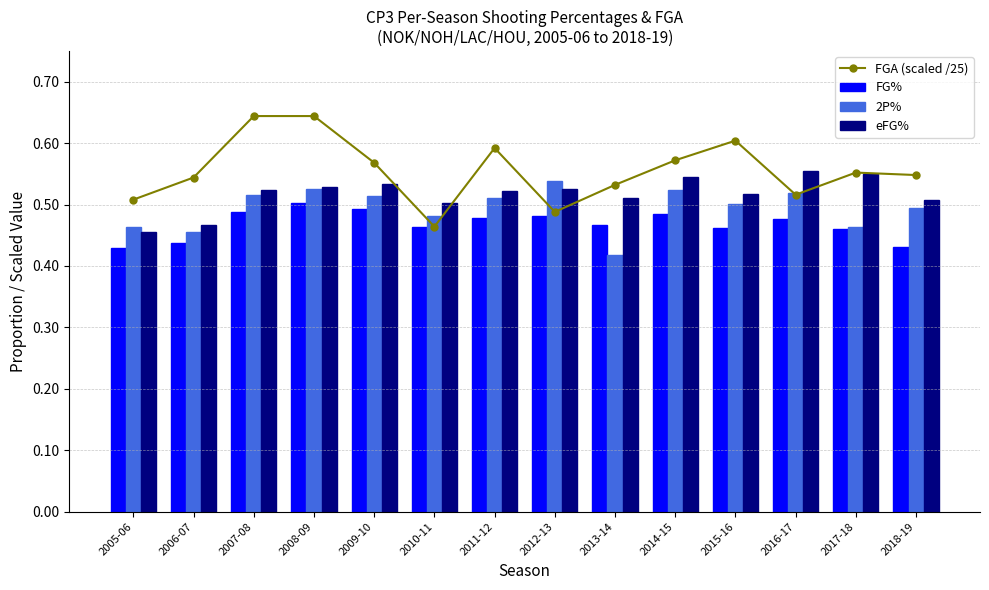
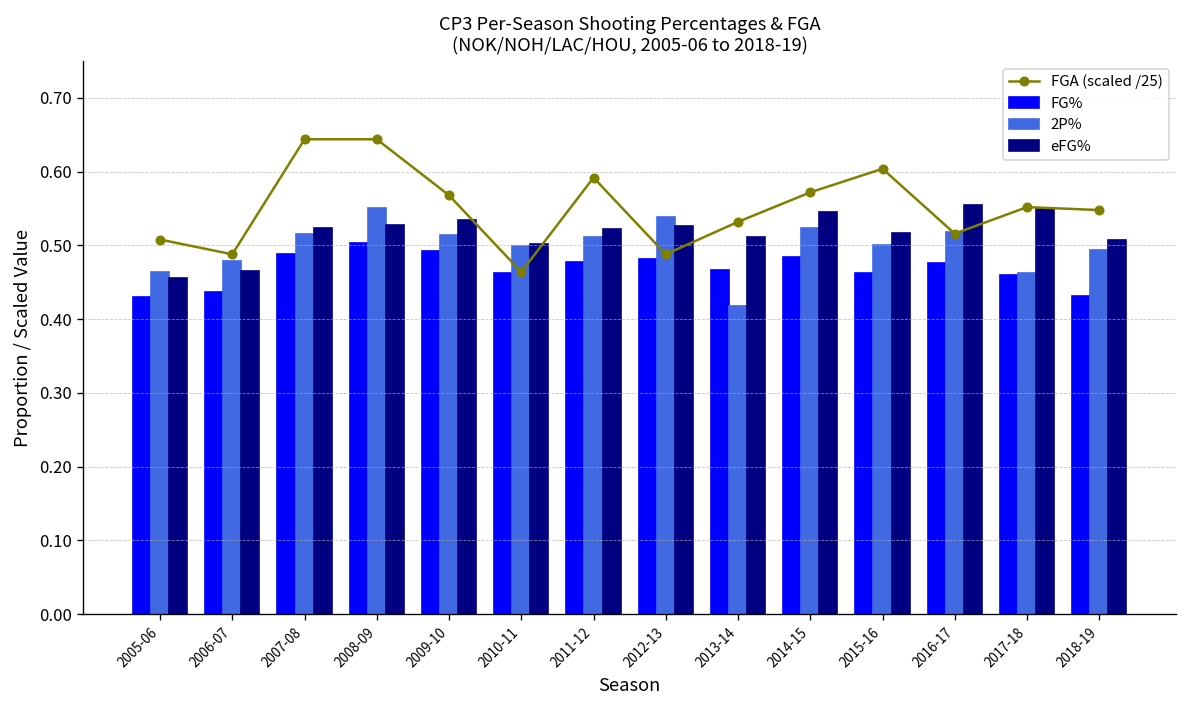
FGA (scaled /25), 2006-07: 0.54 -> 0.49
2P%, 2006-07: 0.46 -> 0.48
2P%, 2008-09: 0.53 -> 0.55
2P%, 2010-11: 0.48 -> 0.50
